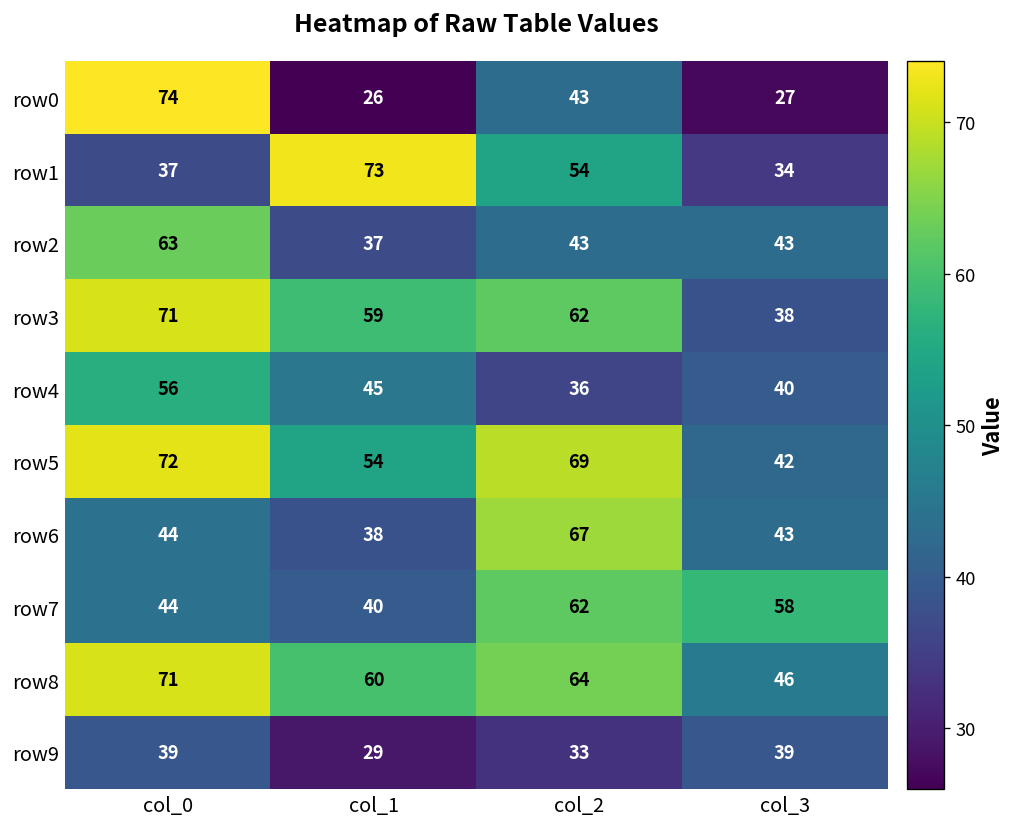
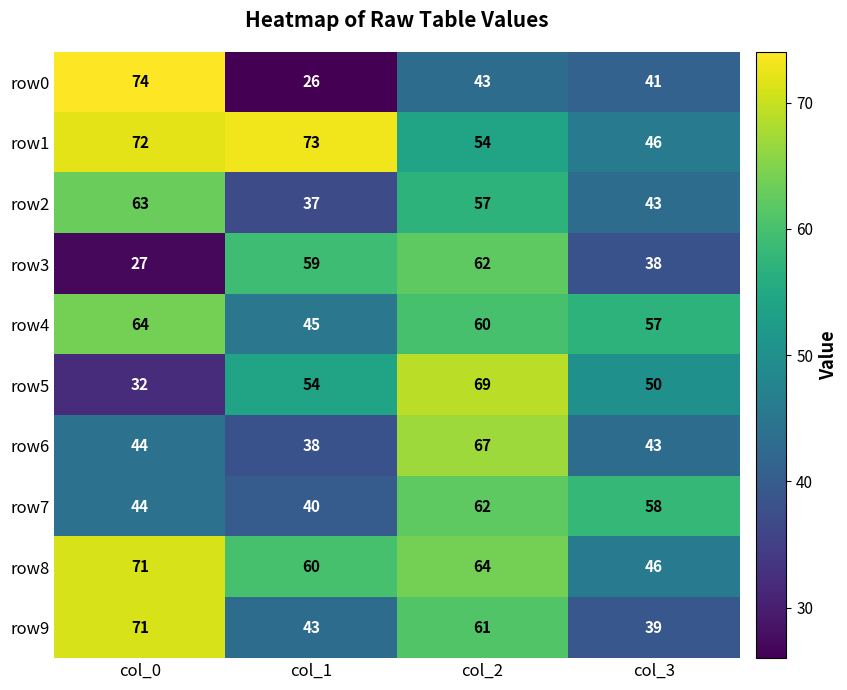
row0, col_3: 27 -> 41
row1, col_0: 37 -> 72
row1, col_3: 34 -> 46
row2, col_2: 43 -> 57
row3, col_0: 71 -> 27
row4, col_0: 56 -> 64
row4, col_2: 36 -> 60
row4, col_3: 40 -> 57
row5, col_0: 72 -> 32
row5, col_3: 42 -> 50
row9, col_0: 39 -> 71
row9, col_1: 29 -> 43
row9, col_2: 33 -> 61
